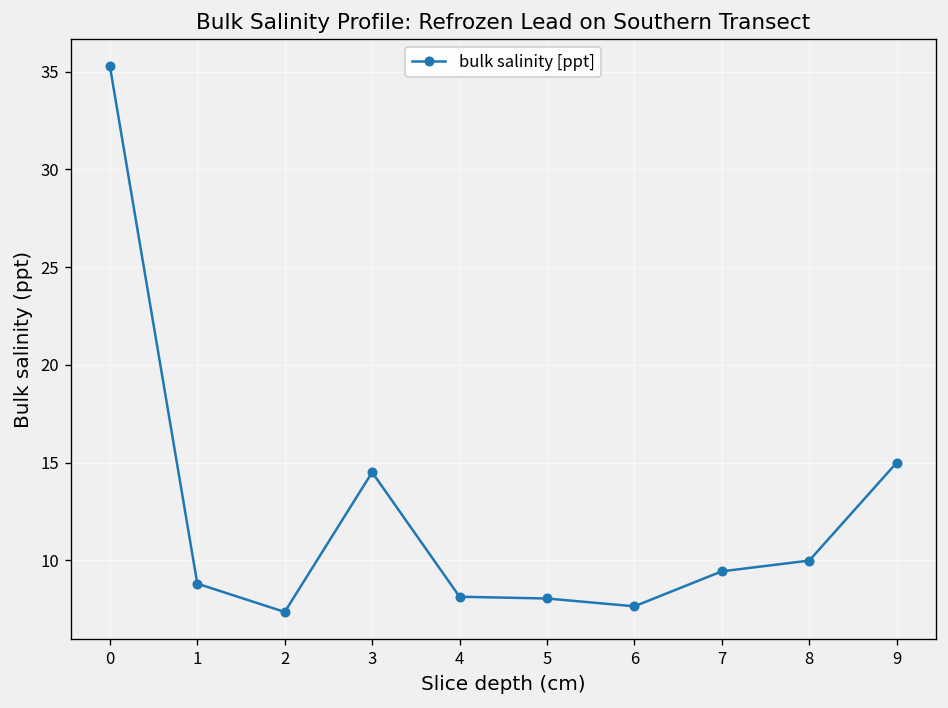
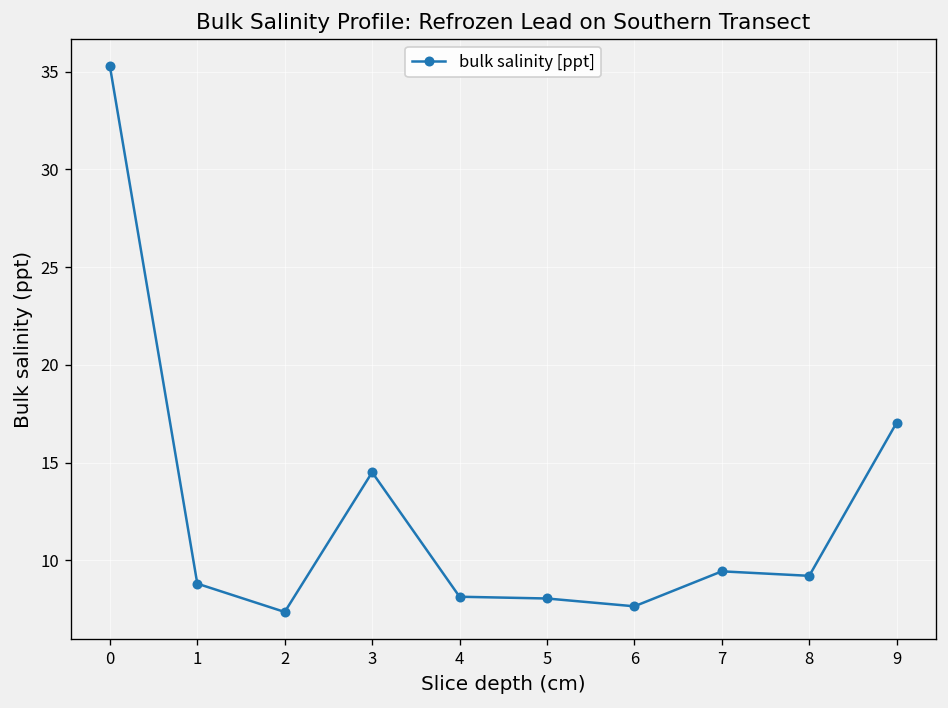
8: 10.0 -> 9.2
9: 15.0 -> 17.0
